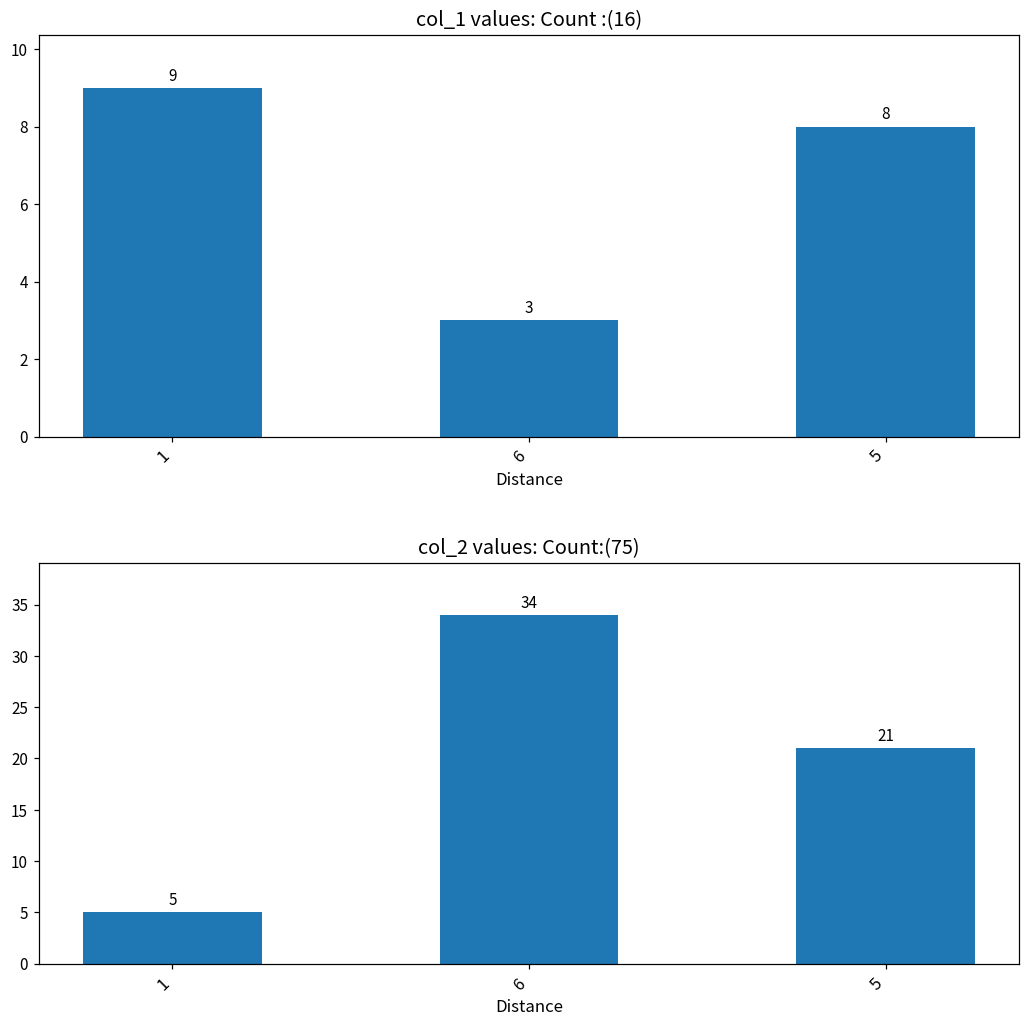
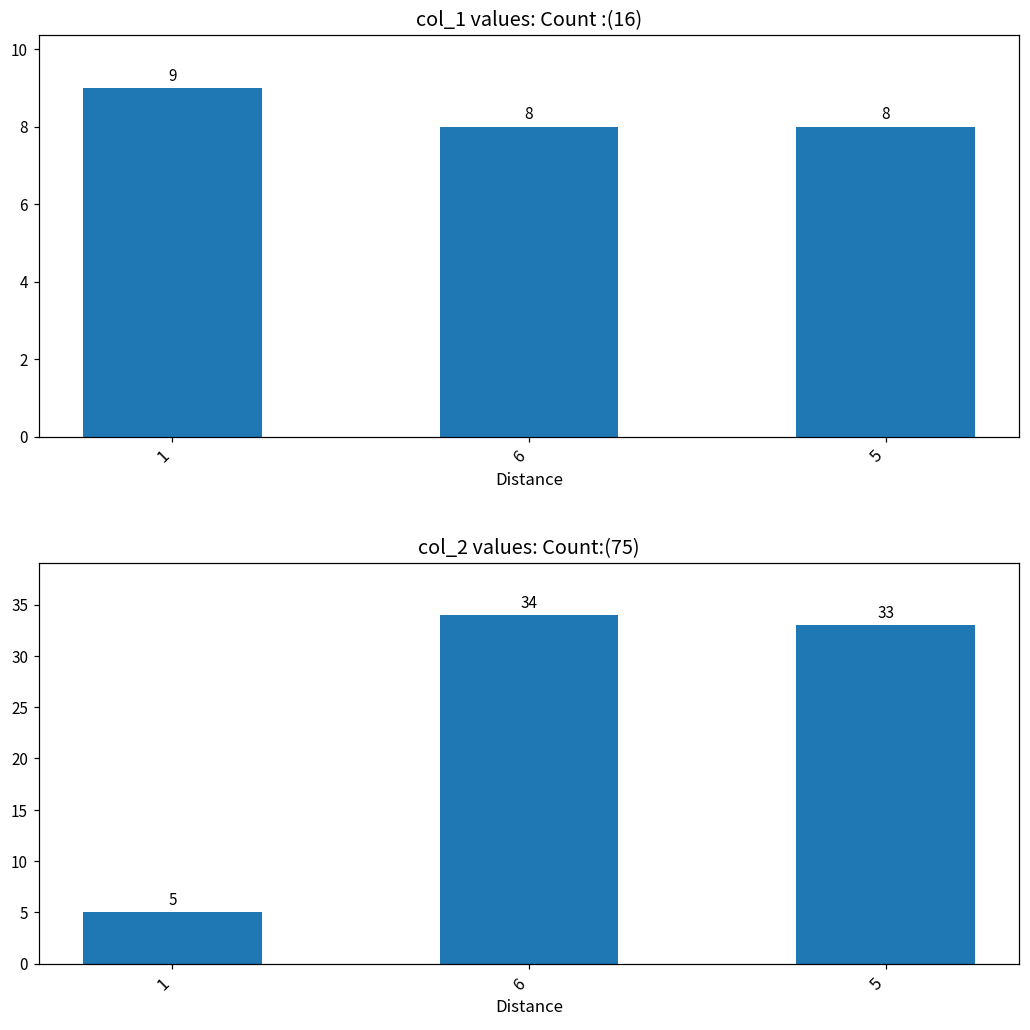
col_1 values: Count :(16), 6: 3 -> 8
col_2 values: Count:(75), 5: 21 -> 33
